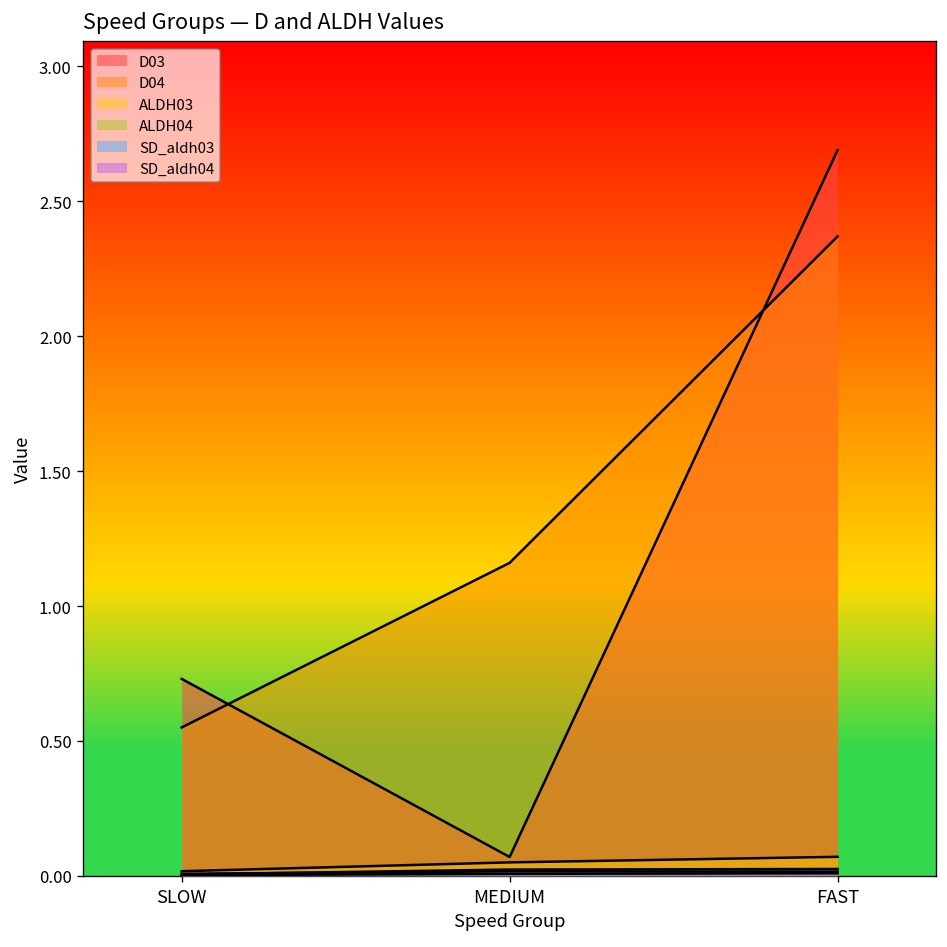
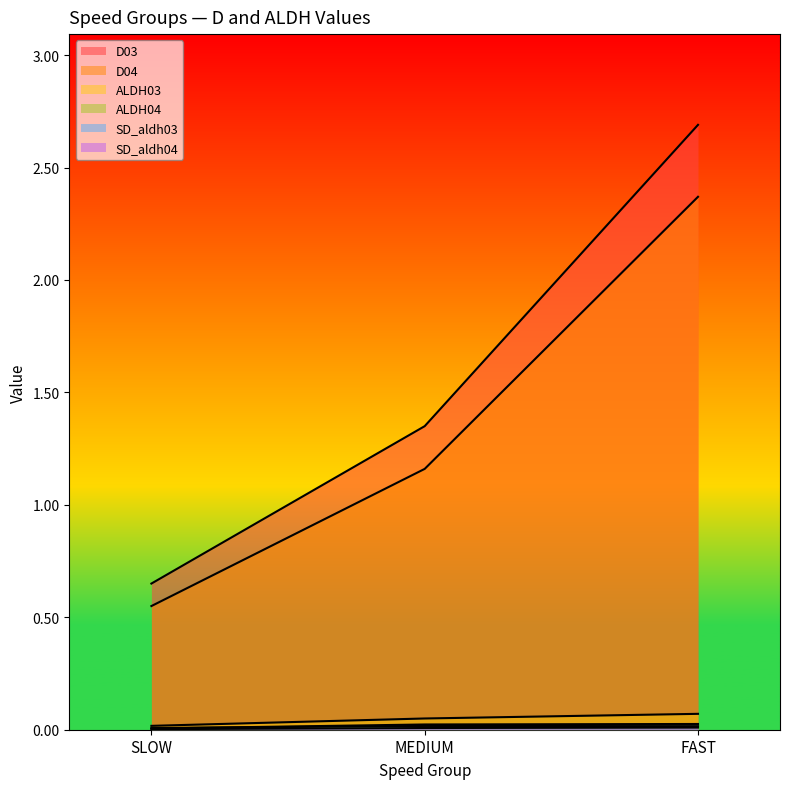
D03, SLOW: 0.73 -> 0.65
D03, MEDIUM: 0.07 -> 1.35
